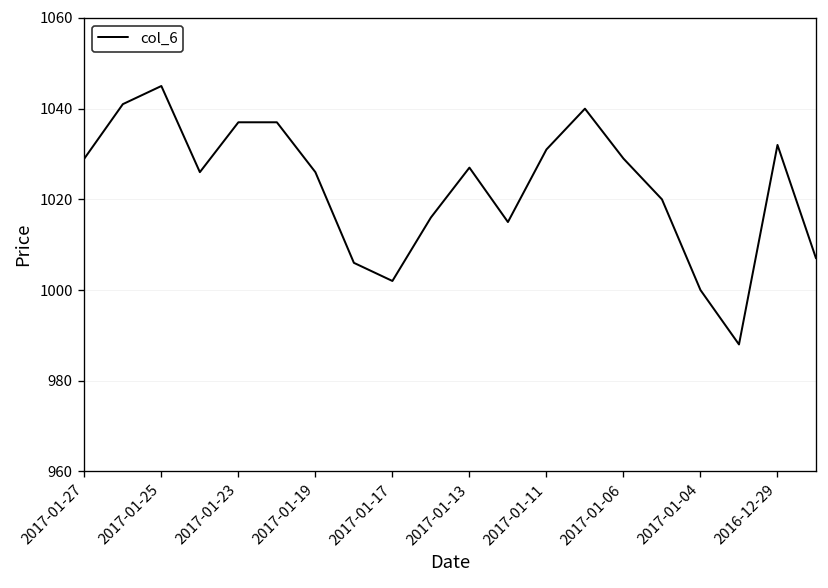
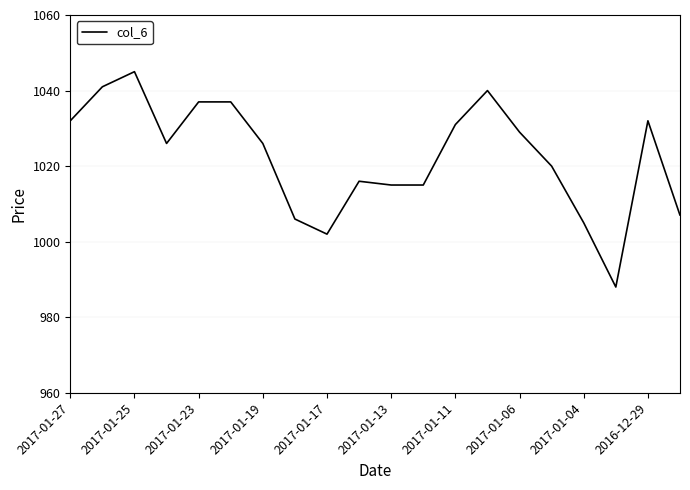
2017-01-27: 1029 -> 1032
2017-01-13: 1027 -> 1015
2017-01-04: 1000 -> 1005
